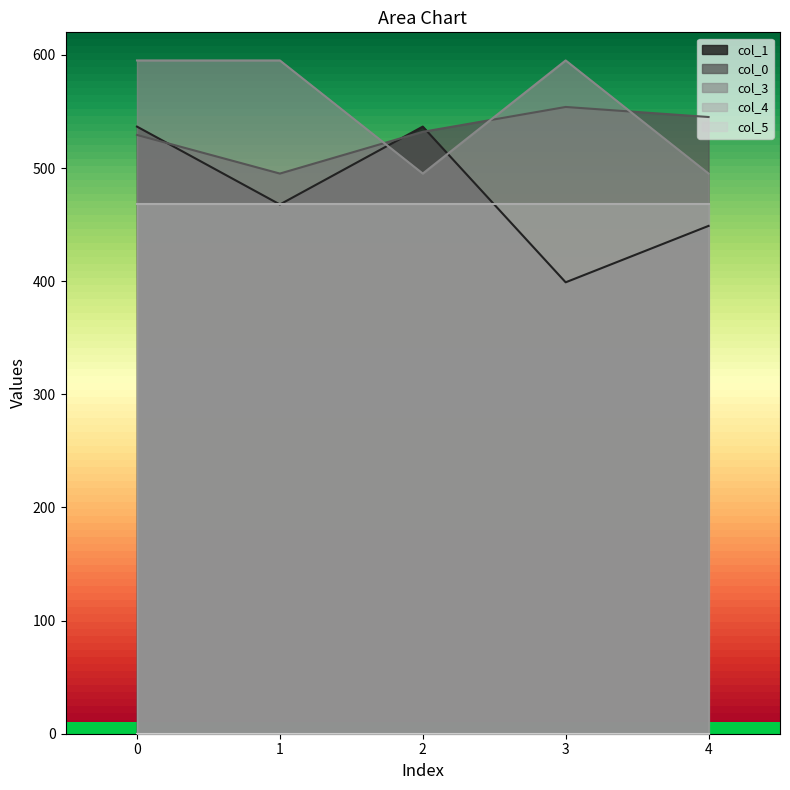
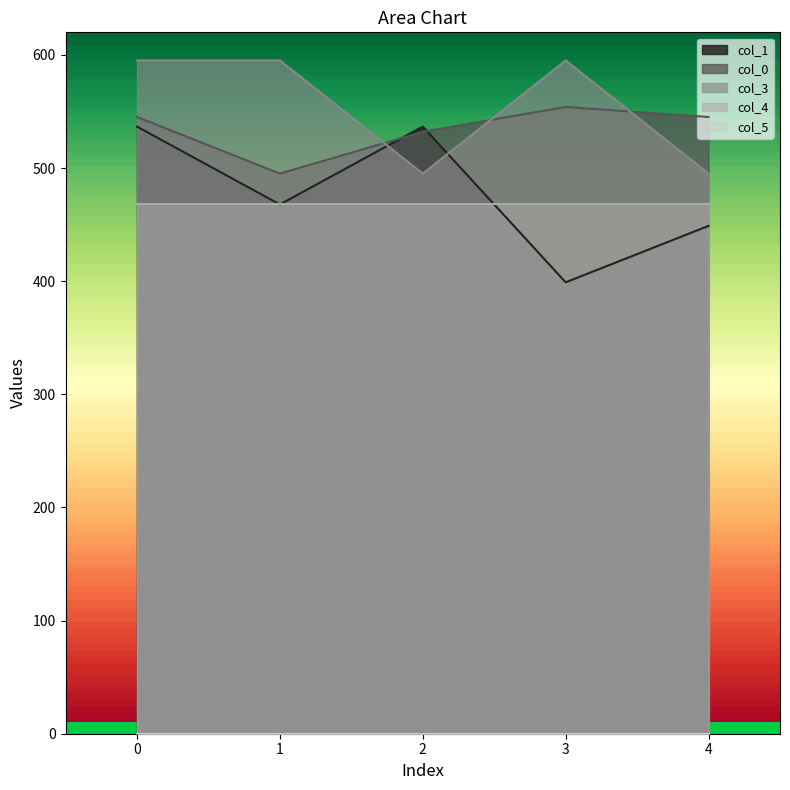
col_0, 0: 529 -> 545
